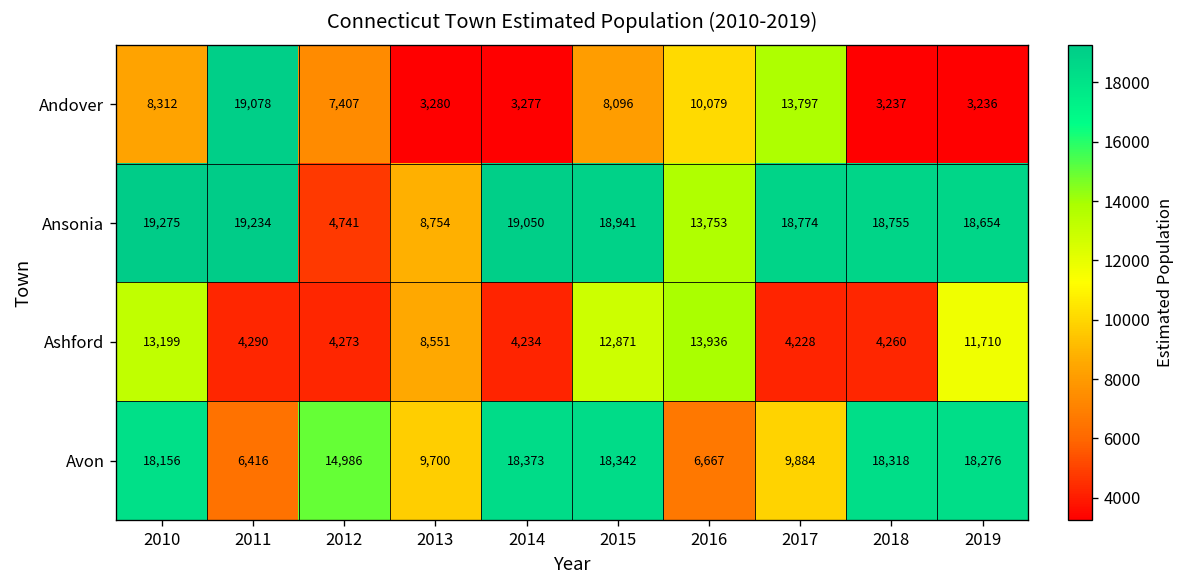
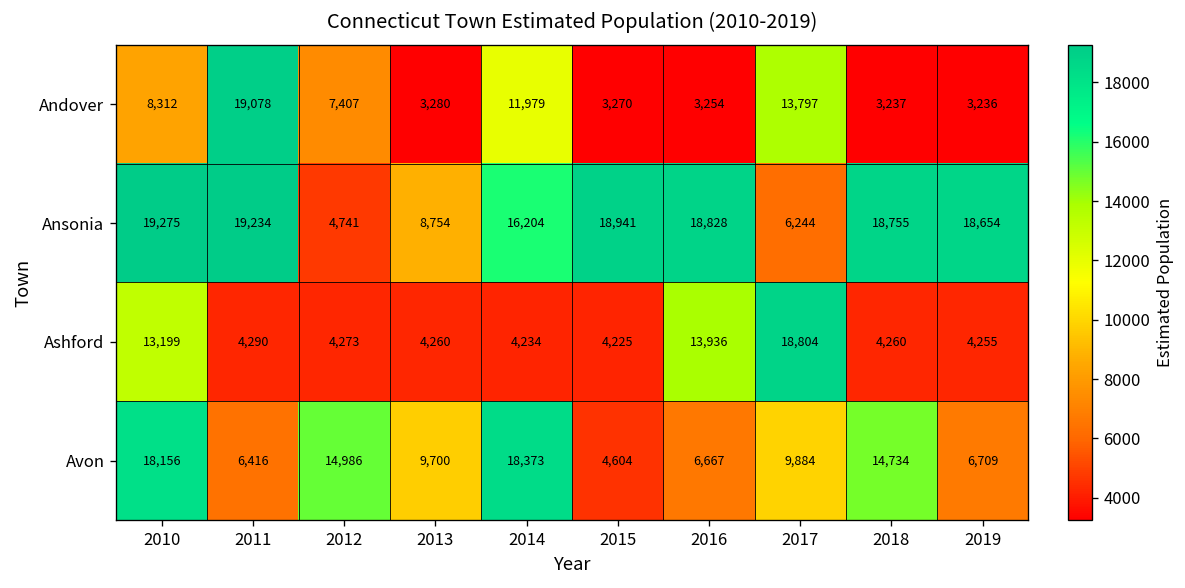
Andover, 2014: 3,277 -> 11,979
Andover, 2015: 8,096 -> 3,270
Andover, 2016: 10,079 -> 3,254
Ansonia, 2014: 19,050 -> 16,204
Ansonia, 2016: 13,753 -> 18,828
Ansonia, 2017: 18,774 -> 6,244
Ashford, 2013: 8,551 -> 4,260
Ashford, 2015: 12,871 -> 4,225
Ashford, 2017: 4,228 -> 18,804
Ashford, 2019: 11,710 -> 4,255
Avon, 2015: 18,342 -> 4,604
Avon, 2018: 18,318 -> 14,734
Avon, 2019: 18,276 -> 6,709
